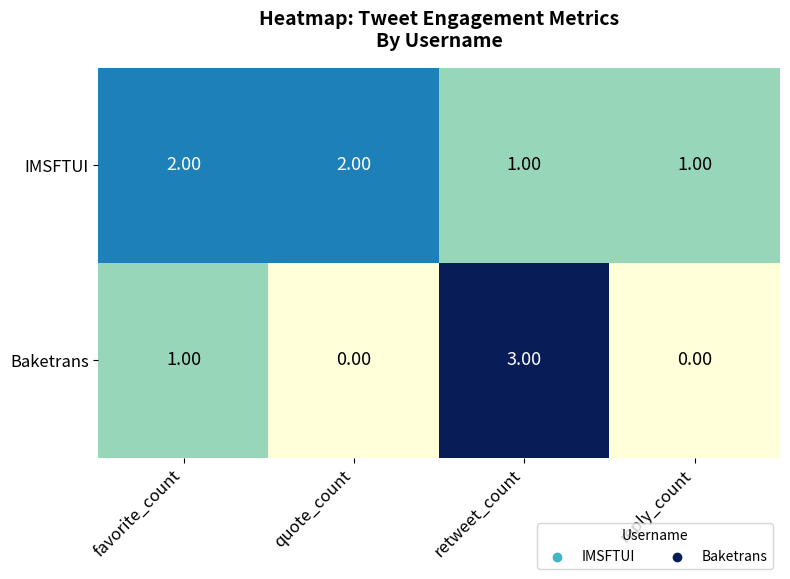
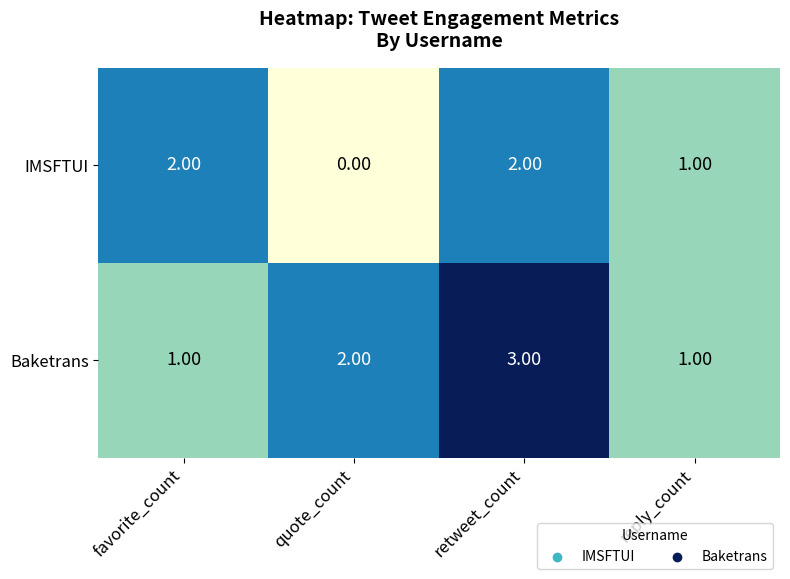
IMSFTUI, quote_count: 2.00 -> 0.00
IMSFTUI, retweet_count: 1.00 -> 2.00
Baketrans, quote_count: 0.00 -> 2.00
Baketrans, reply_count: 0.00 -> 1.00
